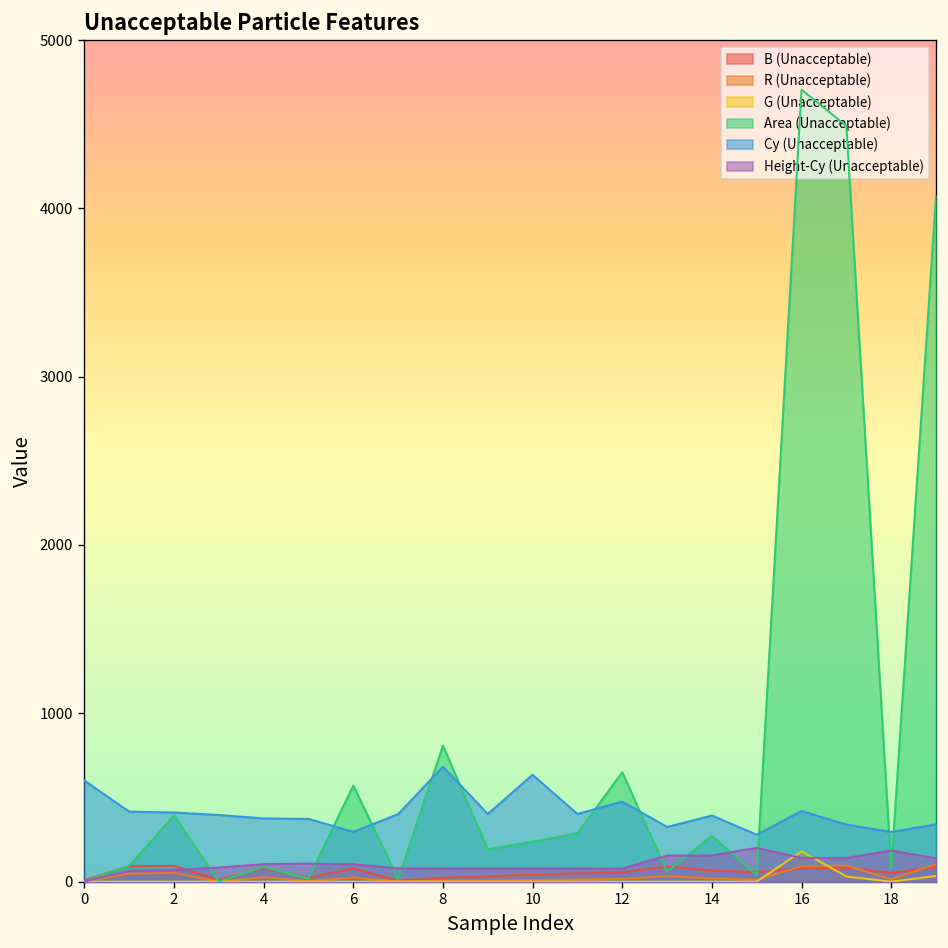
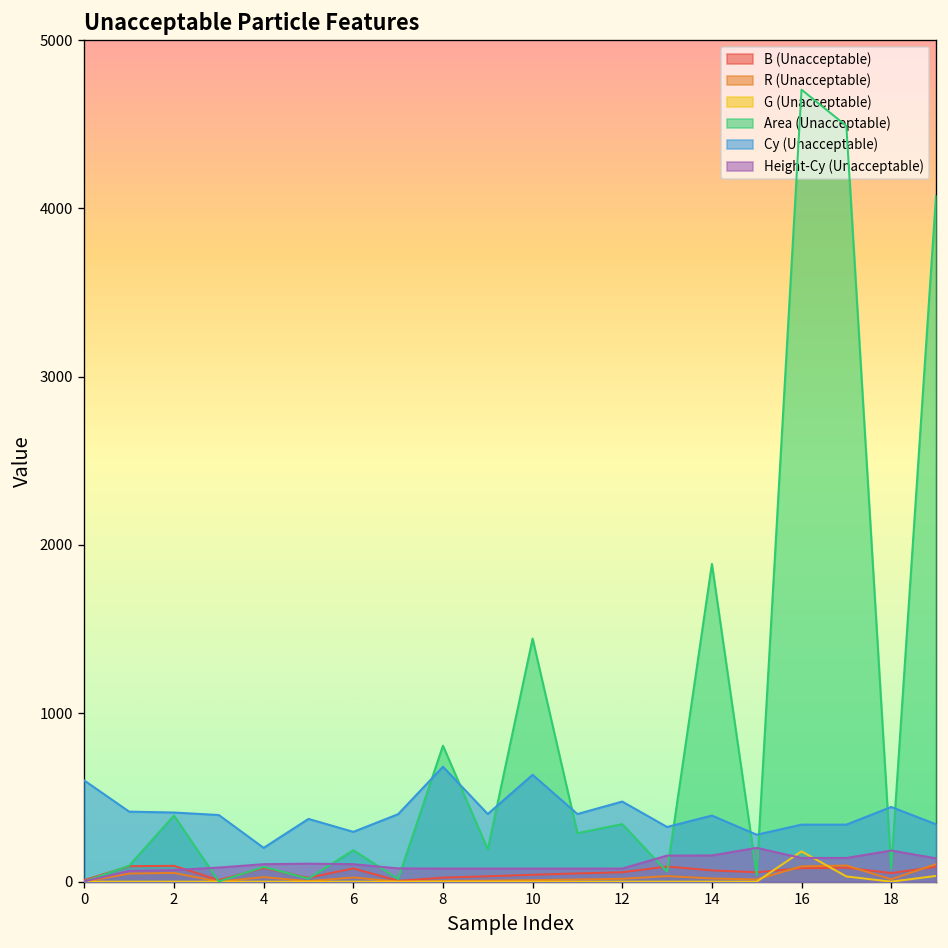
Cy (Unacceptable), 4: 380 -> 200
Area (Unacceptable), 6: 570 -> 190
Area (Unacceptable), 10: 240 -> 1440
Area (Unacceptable), 12: 650 -> 340
Area (Unacceptable), 14: 270 -> 1890
Cy (Unacceptable), 16: 420 -> 340
Cy (Unacceptable), 18: 300 -> 440
